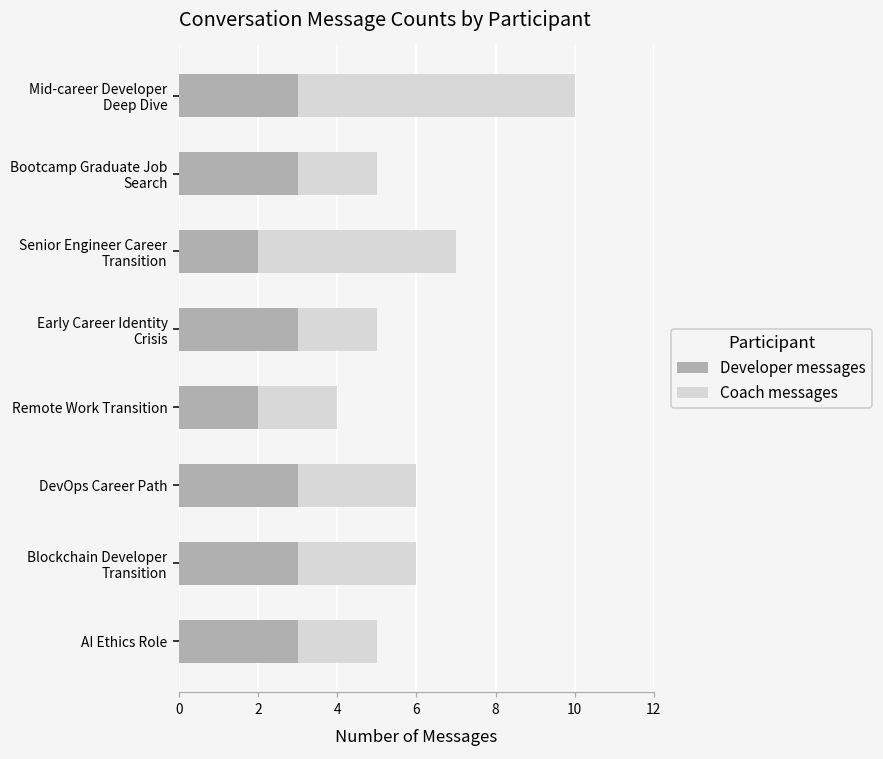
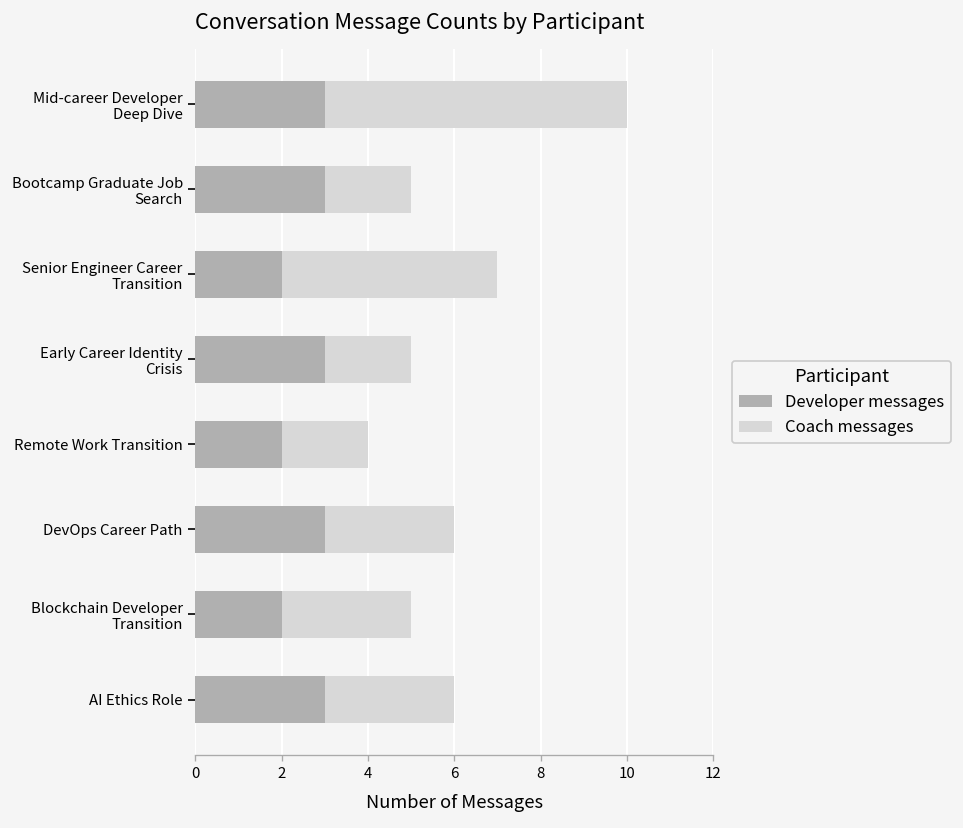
Developer messages, Blockchain Developer Transition: 3 -> 2
Coach messages, AI Ethics Role: 2 -> 3
